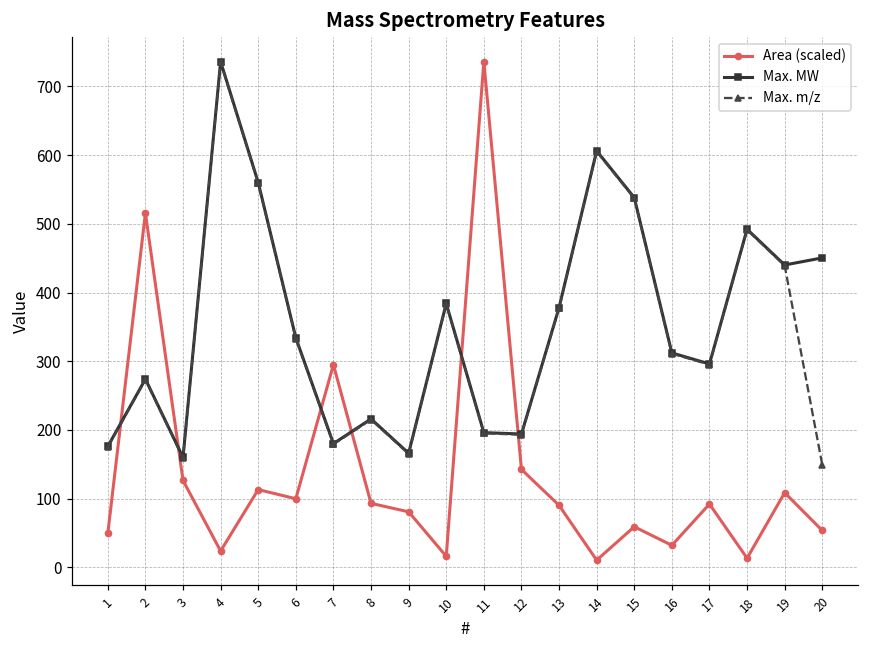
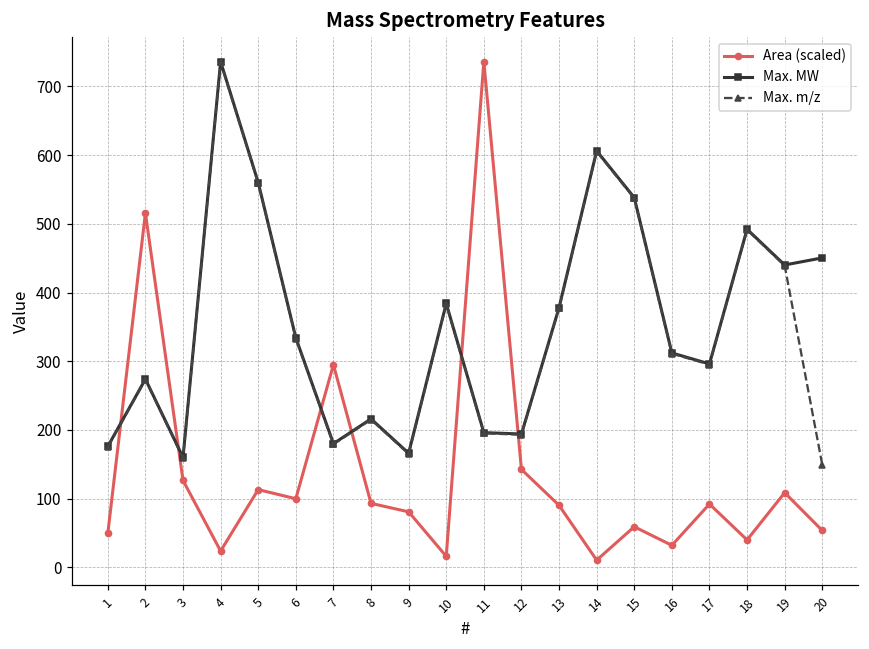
Area (scaled), 18: 10 -> 40
